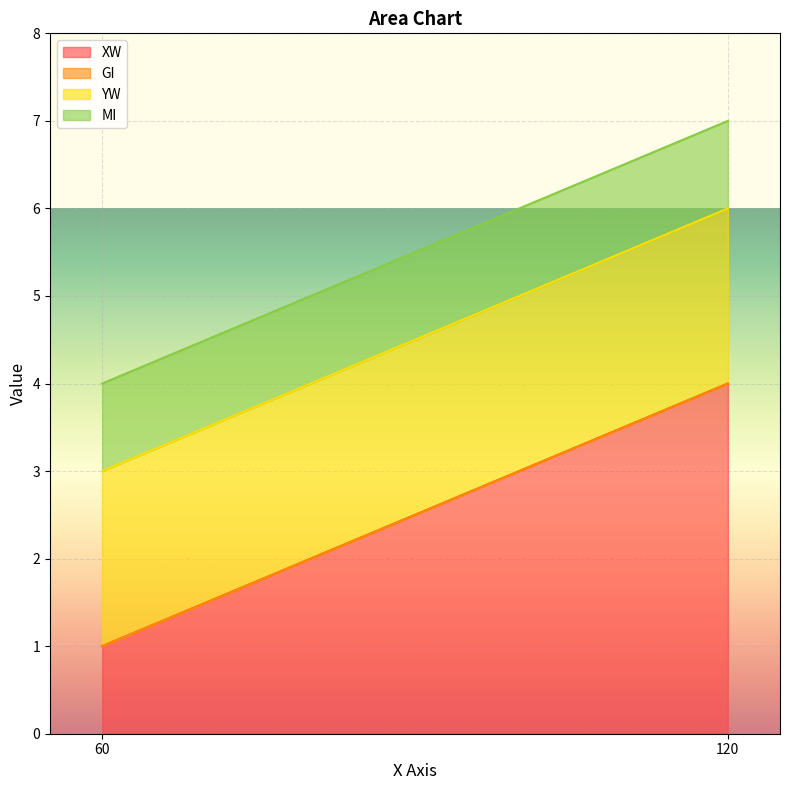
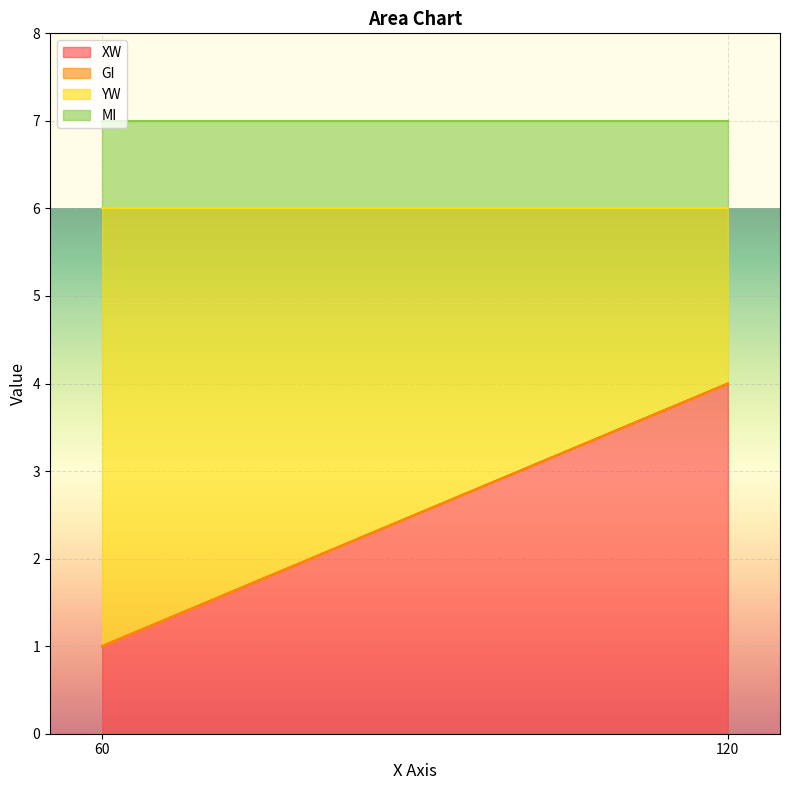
YW, 60: 2 -> 5
